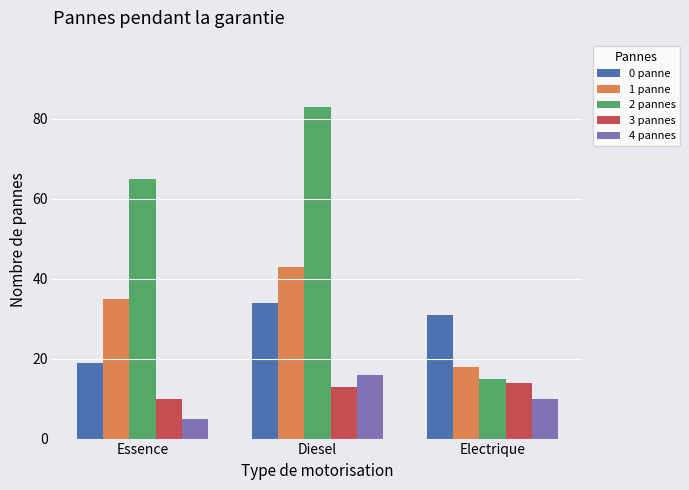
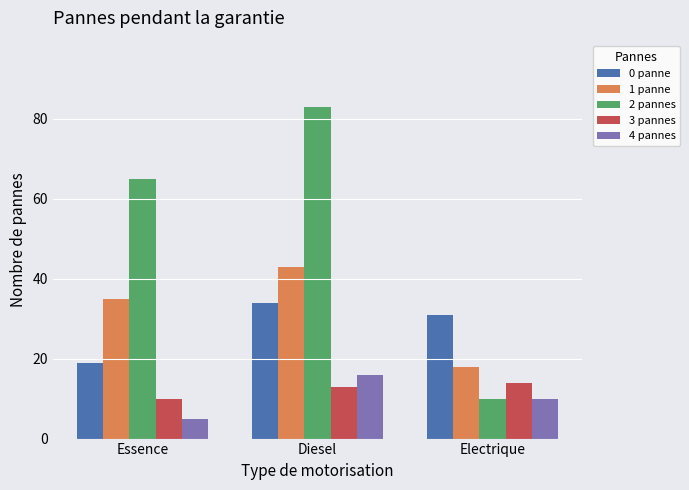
2 pannes, Electrique: 15 -> 10
